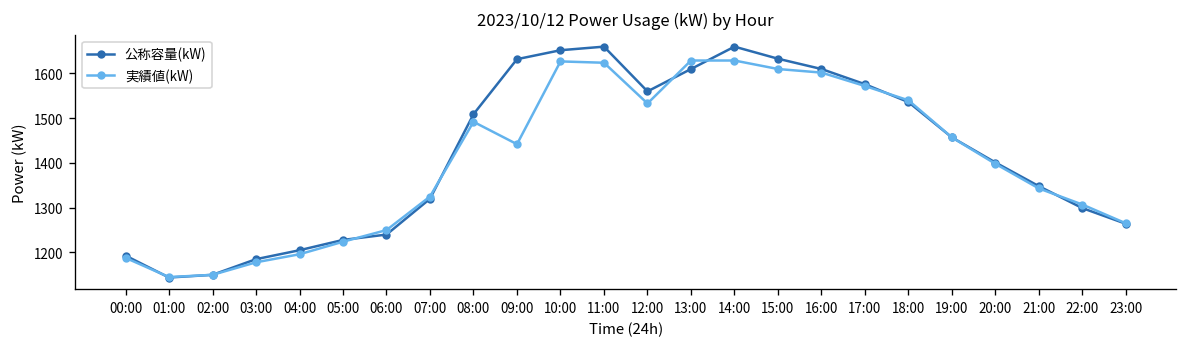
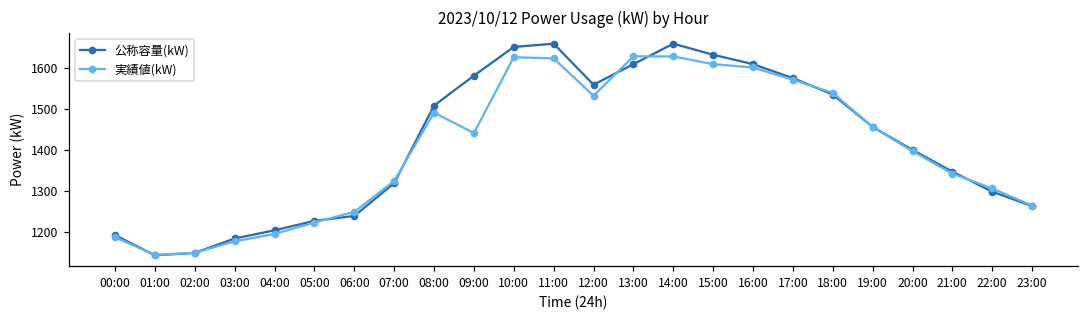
公称容量(kW), 09:00: 1630 -> 1580
